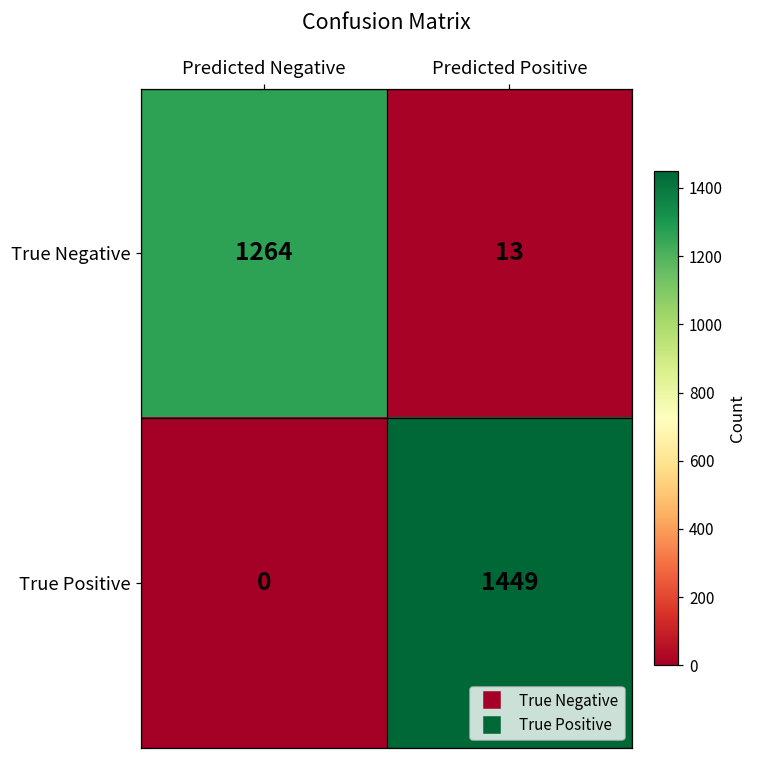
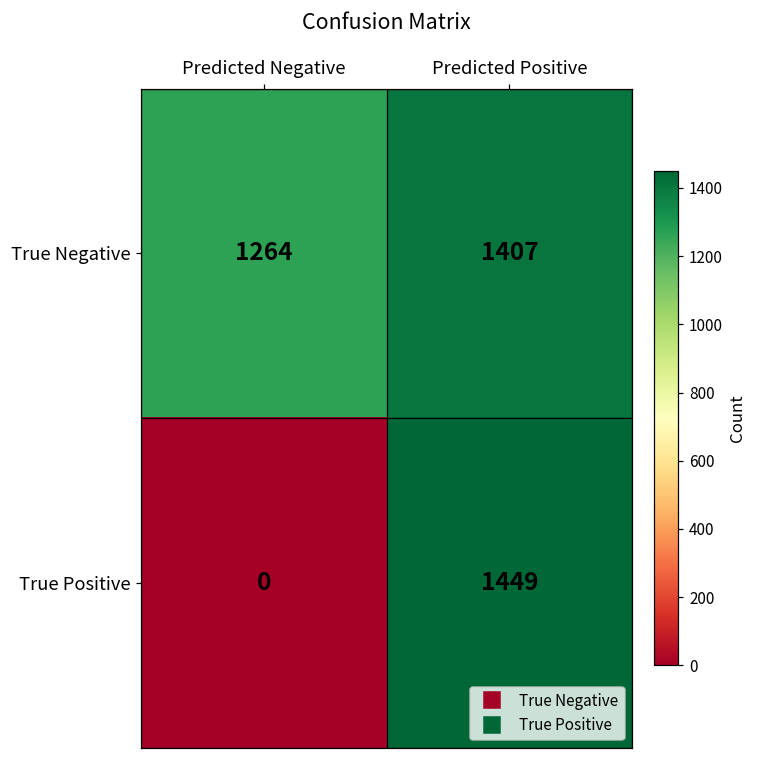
True Negative, Predicted Positive: 13 -> 1407
